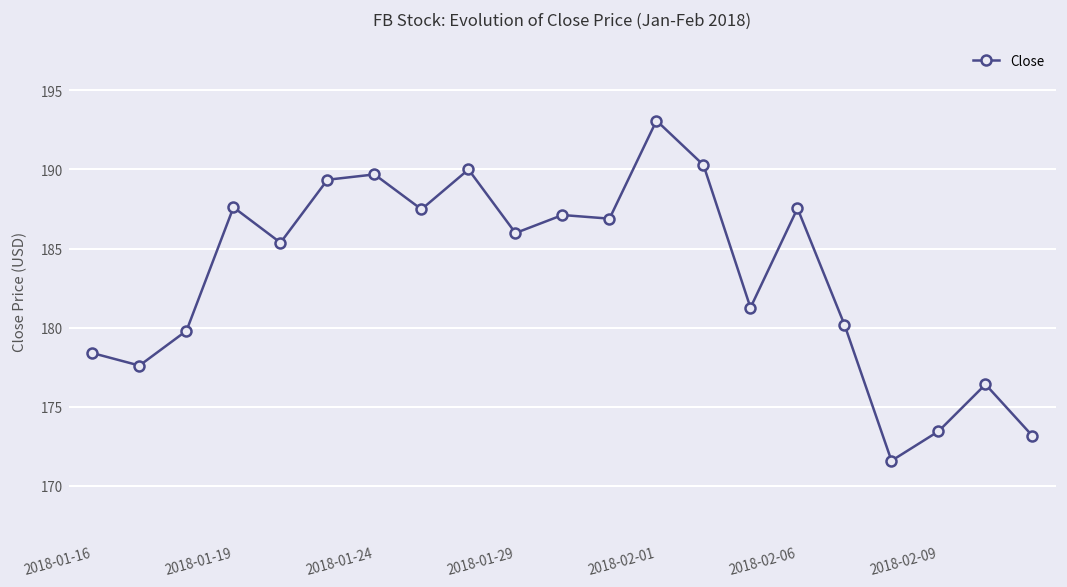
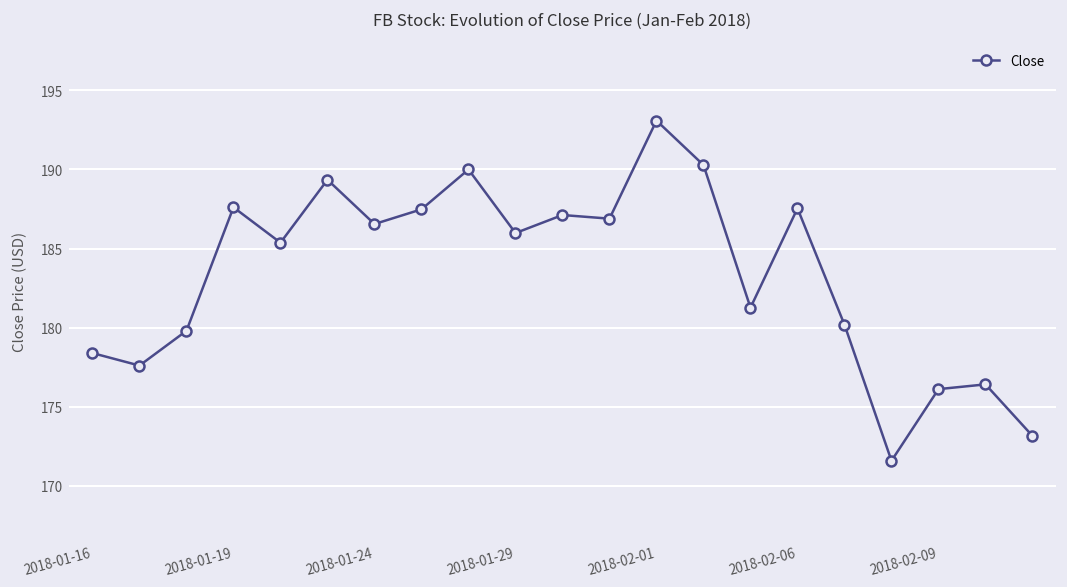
2018-01-24: 189.7 -> 186.6
2018-02-09: 173.4 -> 176.1
